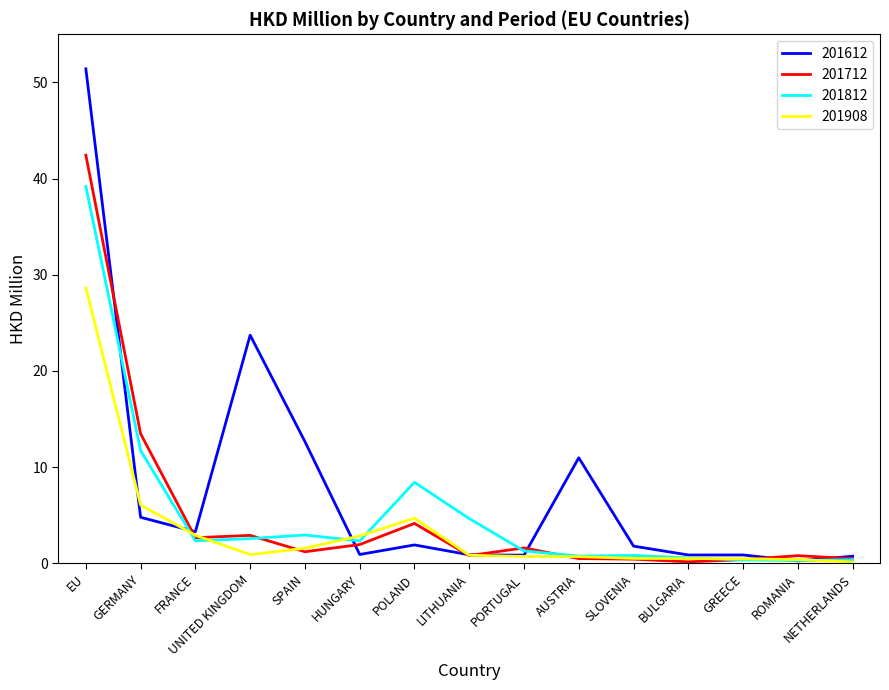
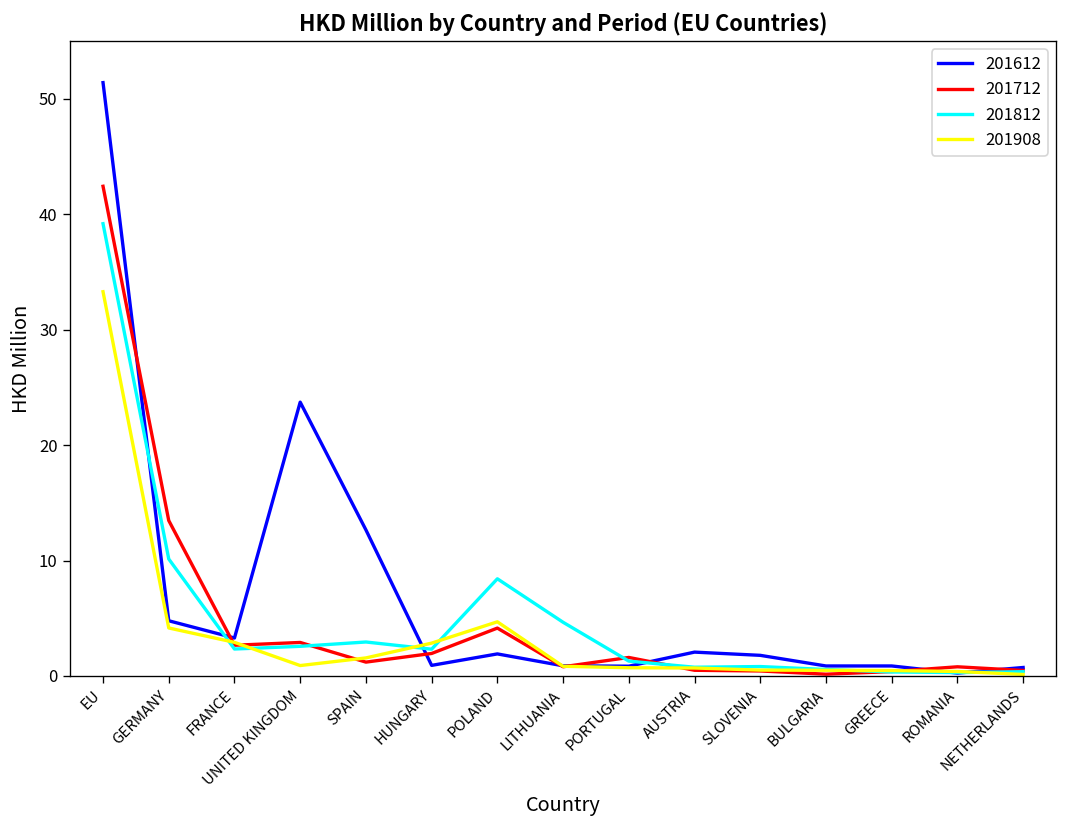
201908, EU: 29 -> 33
201812, GERMANY: 12 -> 10
201908, GERMANY: 6 -> 4
201612, AUSTRIA: 11 -> 2
